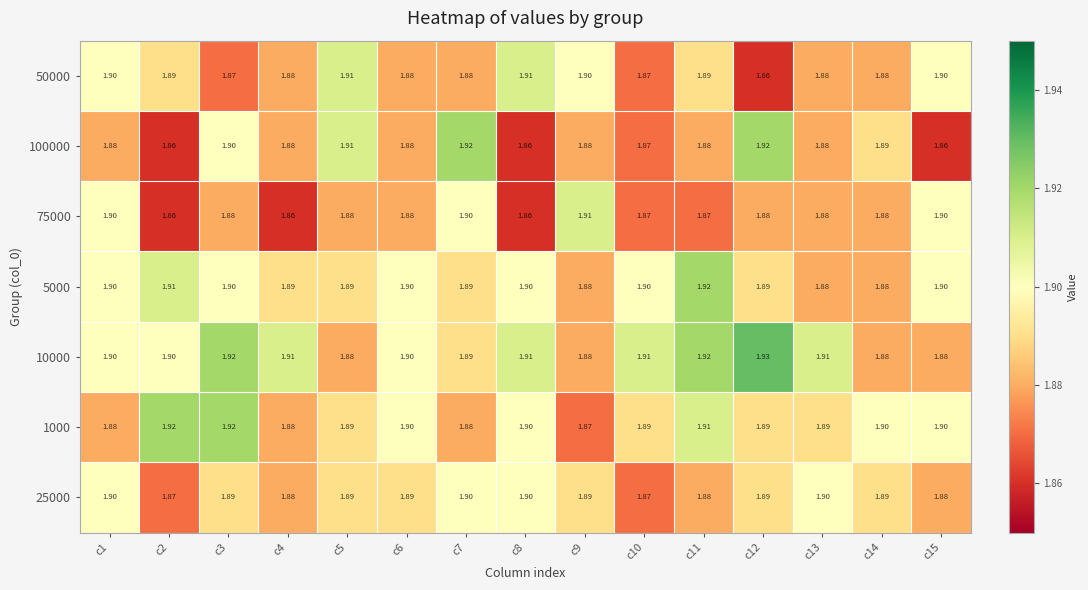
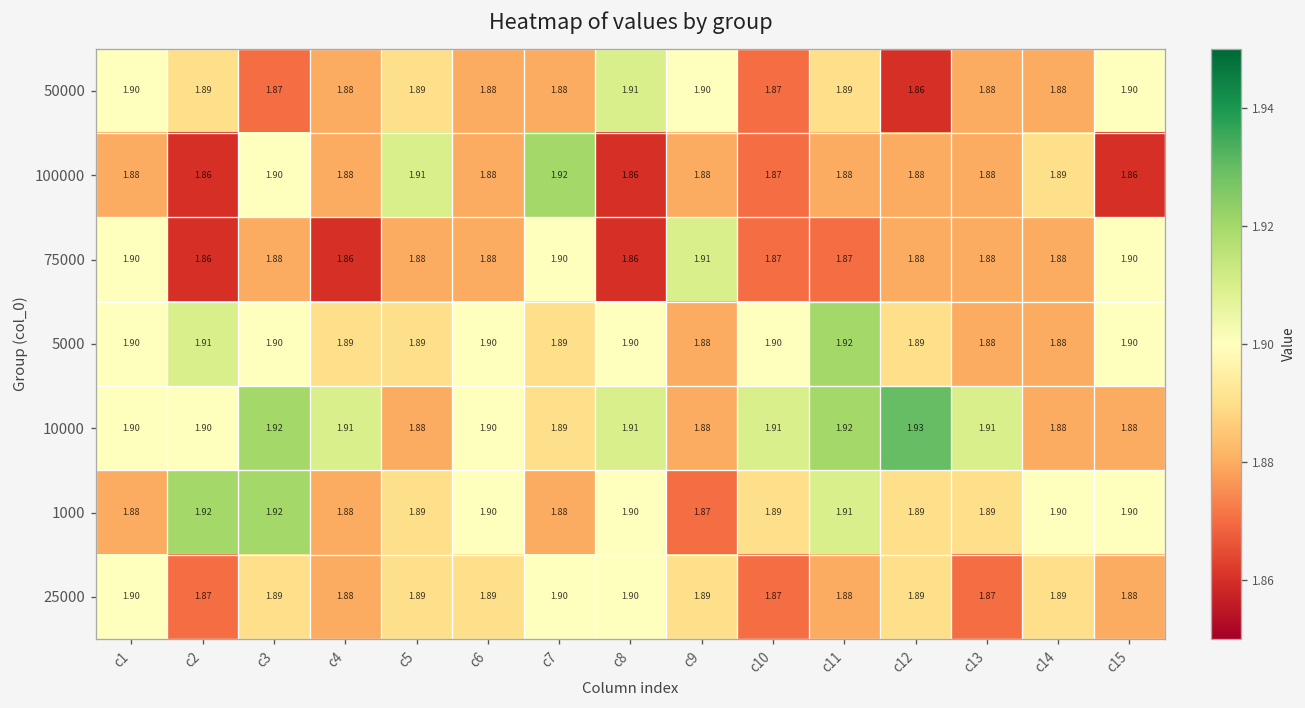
50000, c5: 1.91 -> 1.89
100000, c12: 1.92 -> 1.88
25000, c13: 1.90 -> 1.87
